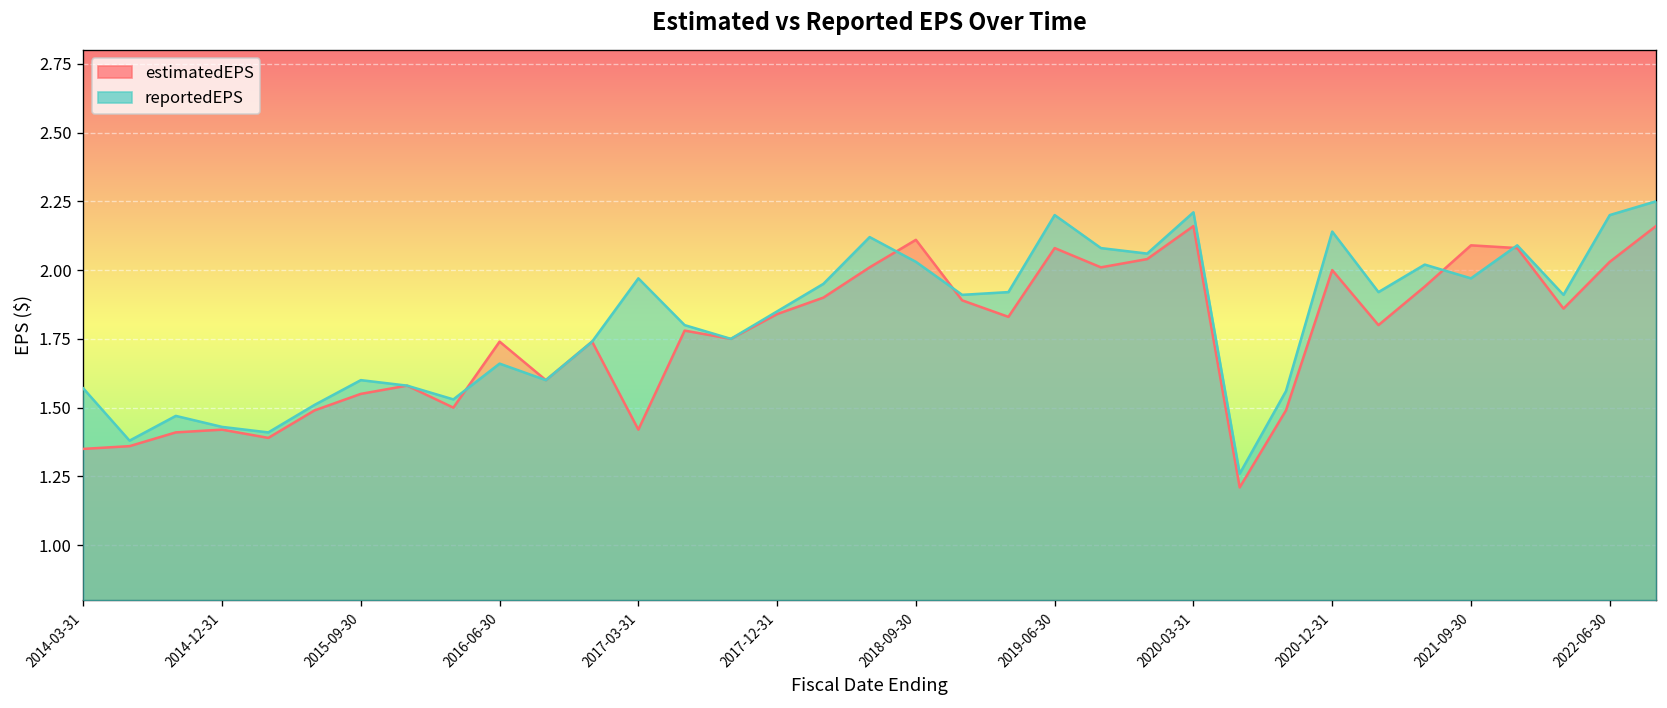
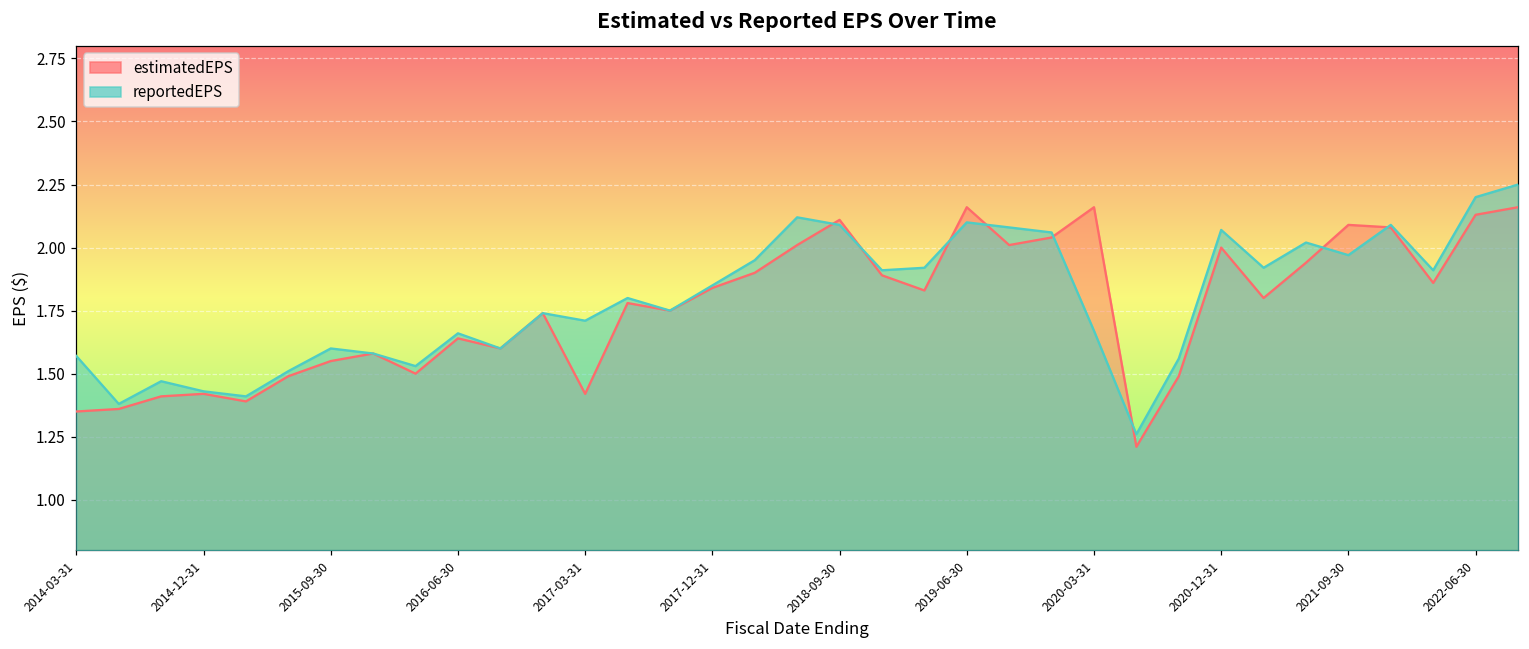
estimatedEPS, 2016-06-30: 1.74 -> 1.64
reportedEPS, 2017-03-31: 1.97 -> 1.71
reportedEPS, 2018-09-30: 2.03 -> 2.09
estimatedEPS, 2019-06-30: 2.08 -> 2.16
reportedEPS, 2019-06-30: 2.2 -> 2.1
reportedEPS, 2020-03-31: 2.21 -> 1.67
reportedEPS, 2020-12-31: 2.14 -> 2.07
estimatedEPS, 2022-06-30: 2.03 -> 2.13
